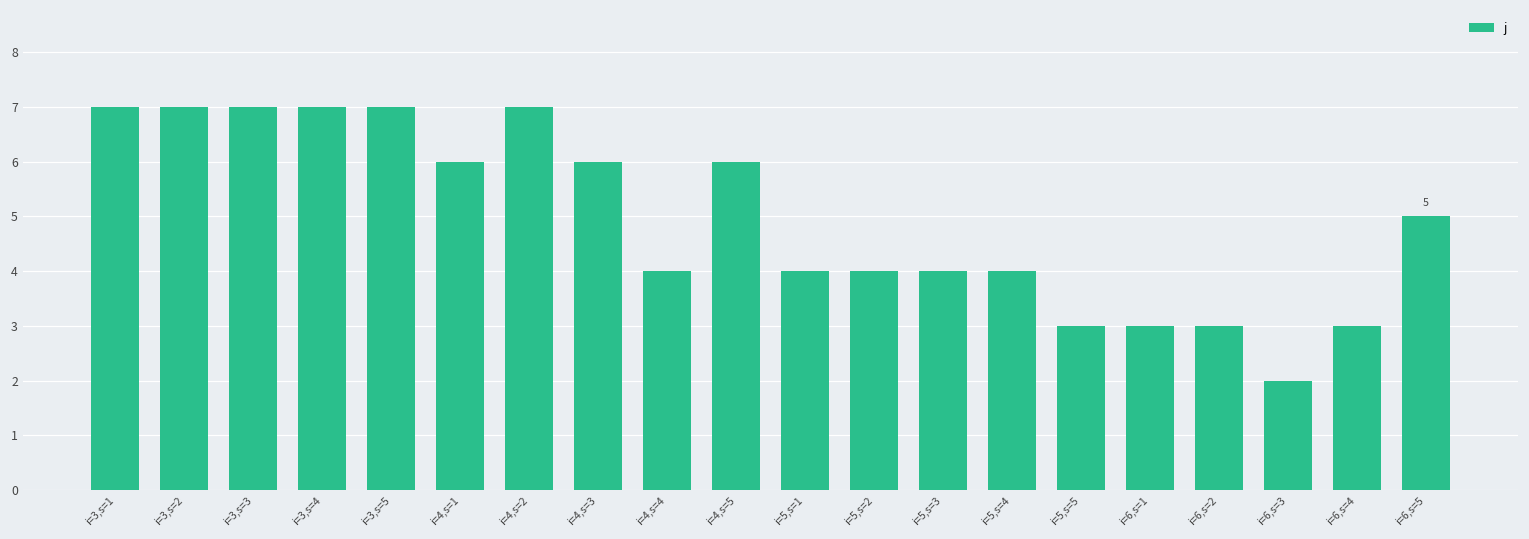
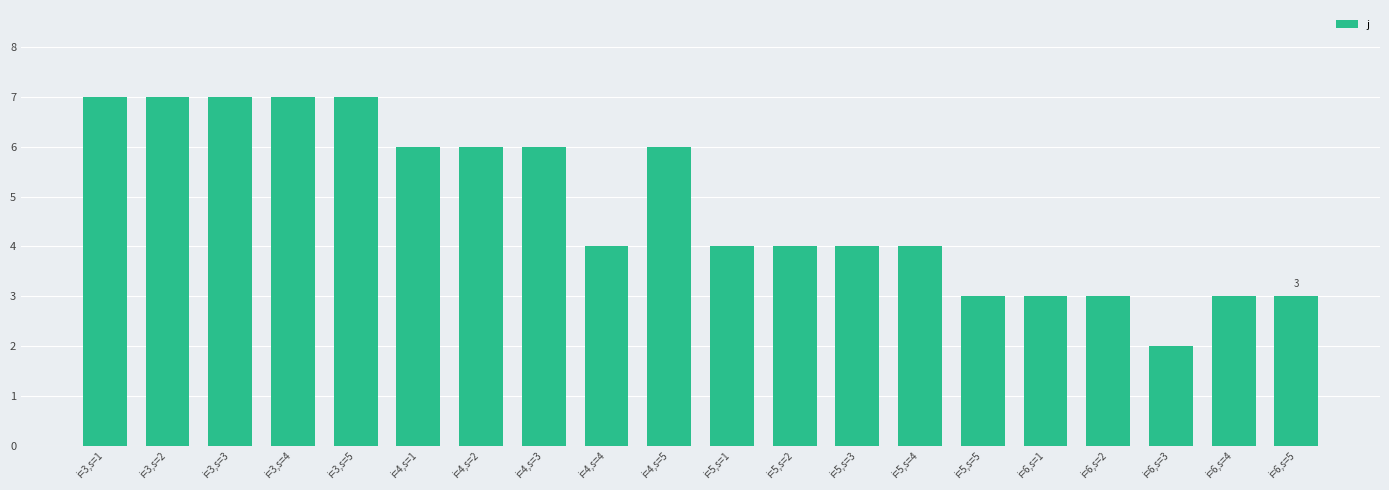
i=4,s=2: 7 -> 6
i=6,s=5: 5 -> 3
